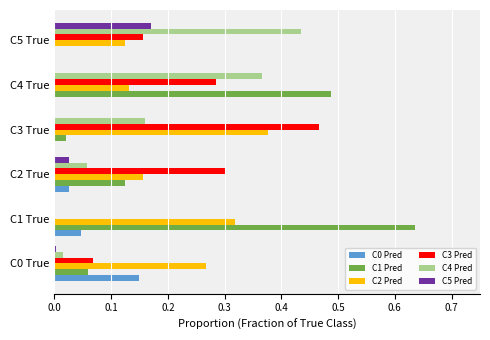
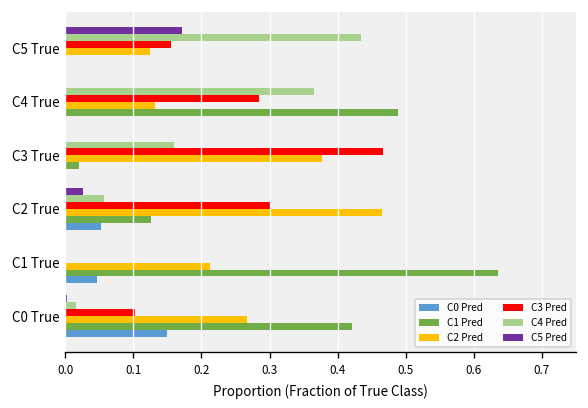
C2 Pred, C2 True: 0.16 -> 0.47
C0 Pred, C2 True: 0.03 -> 0.05
C2 Pred, C1 True: 0.32 -> 0.21
C3 Pred, C0 True: 0.07 -> 0.10
C1 Pred, C0 True: 0.06 -> 0.42
